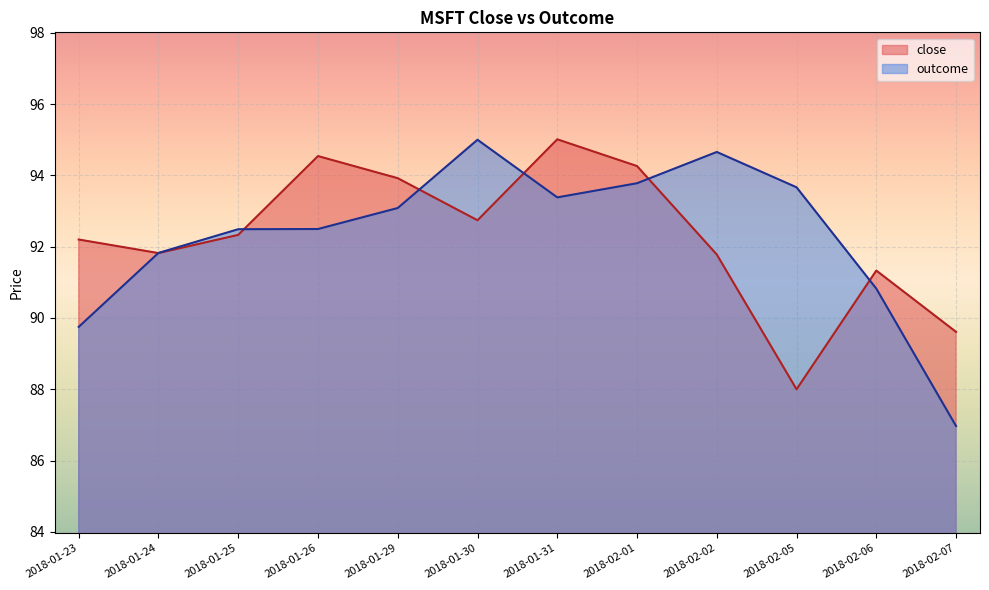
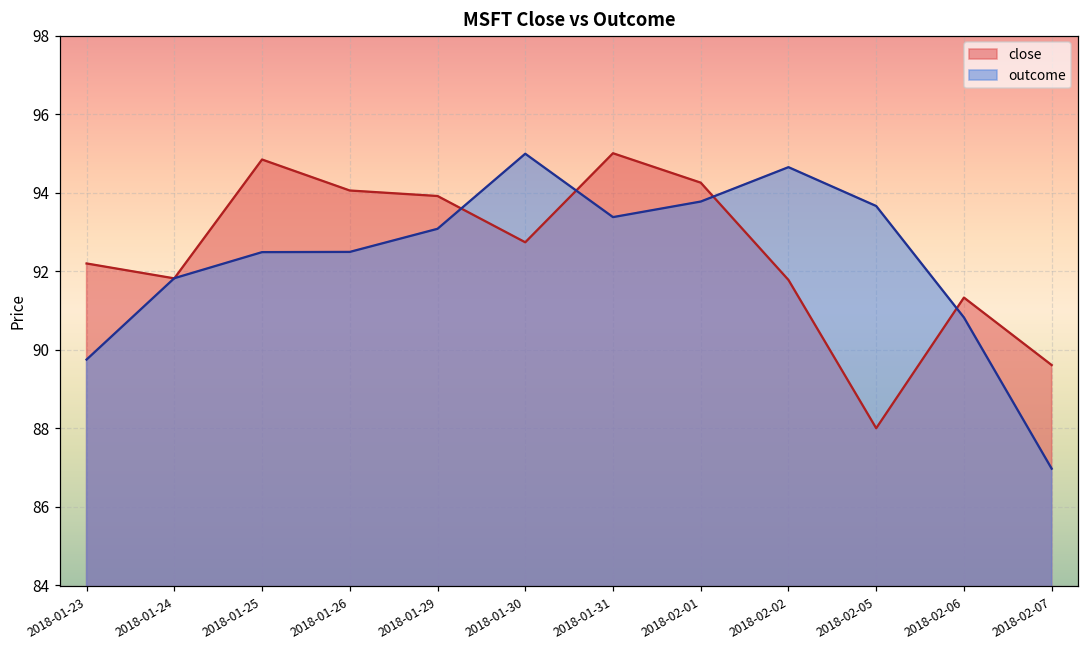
close, 2018-01-25: 92.3 -> 94.9
close, 2018-01-26: 94.5 -> 94.1
